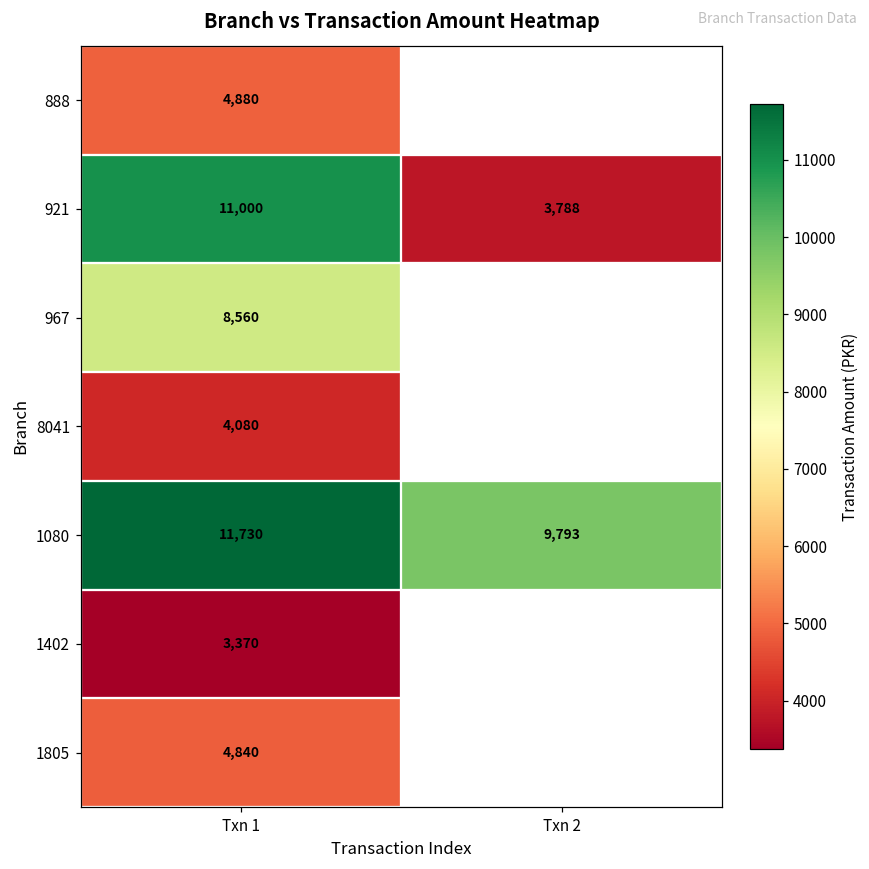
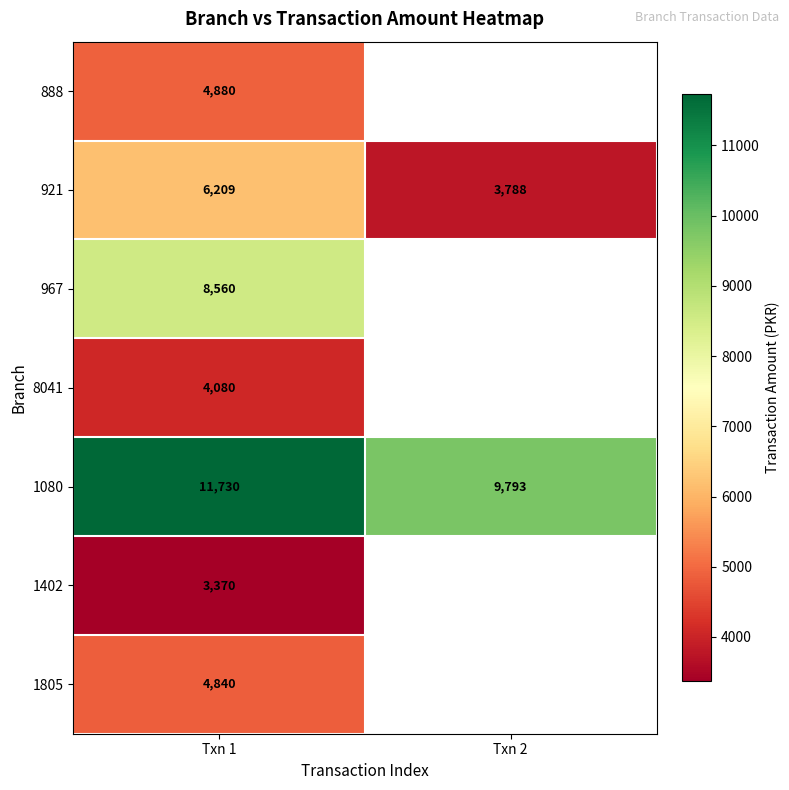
921, Txn 1: 11,000 -> 6,209
